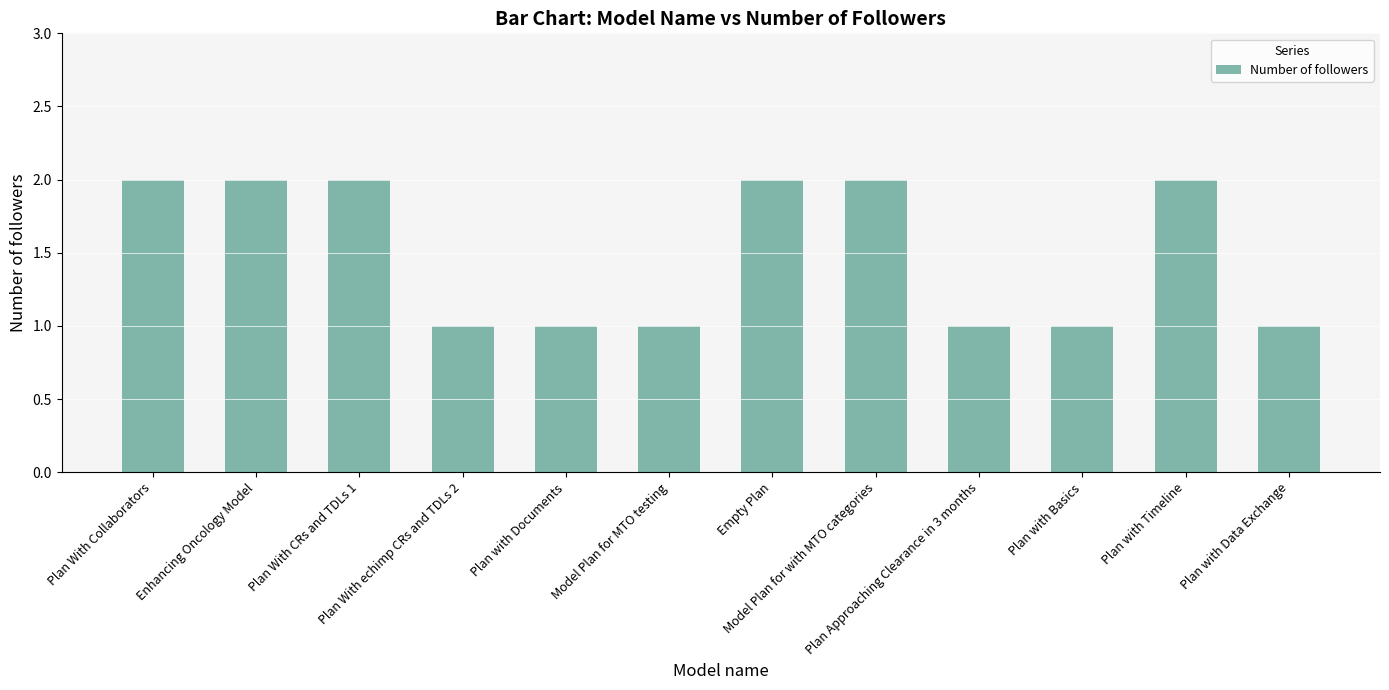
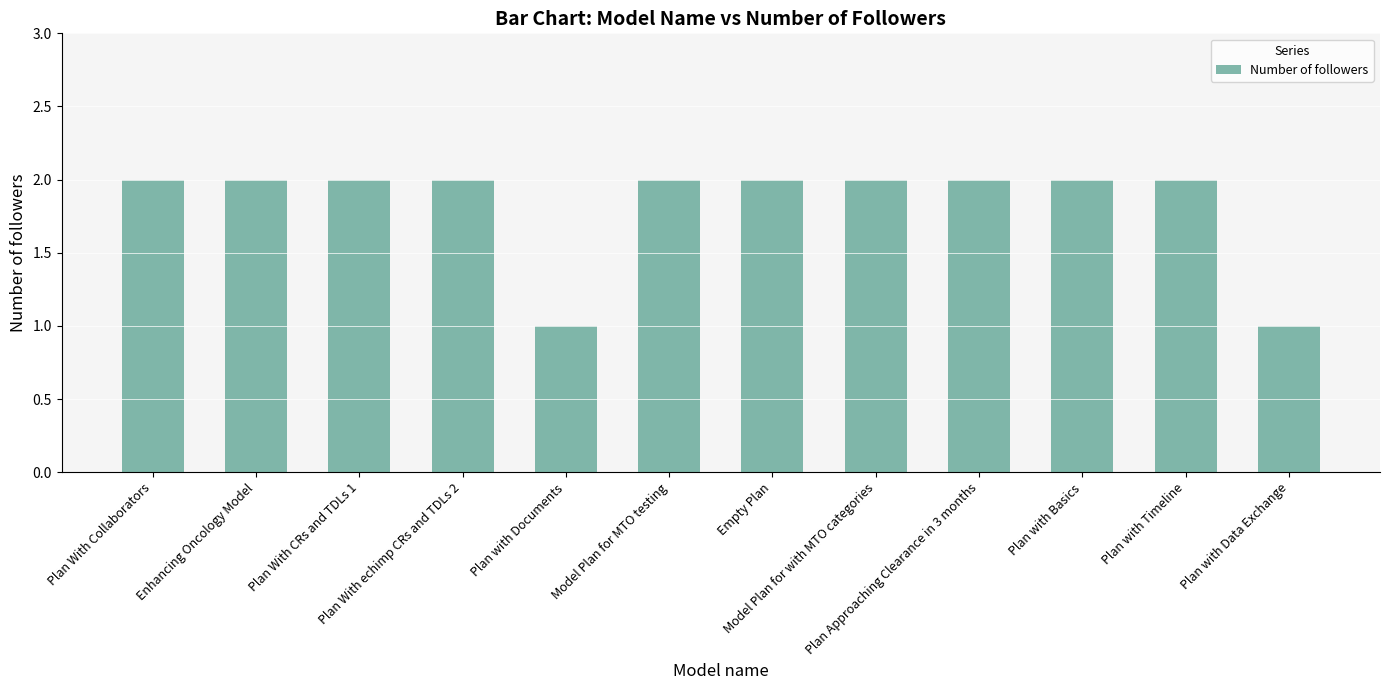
Plan With echimp CRs and TDLs 2: 1 -> 2
Model Plan for MTO testing: 1 -> 2
Plan Approaching Clearance in 3 months: 1 -> 2
Plan with Basics: 1 -> 2
